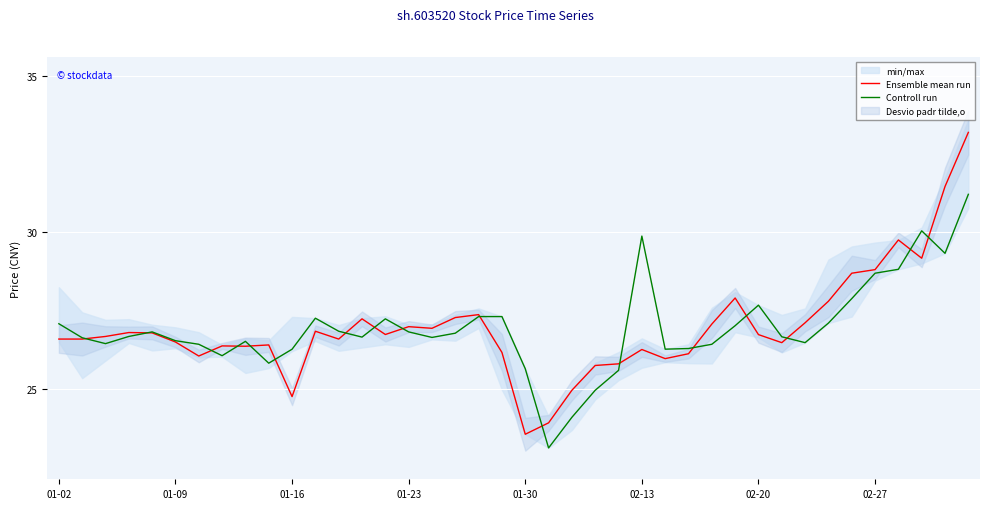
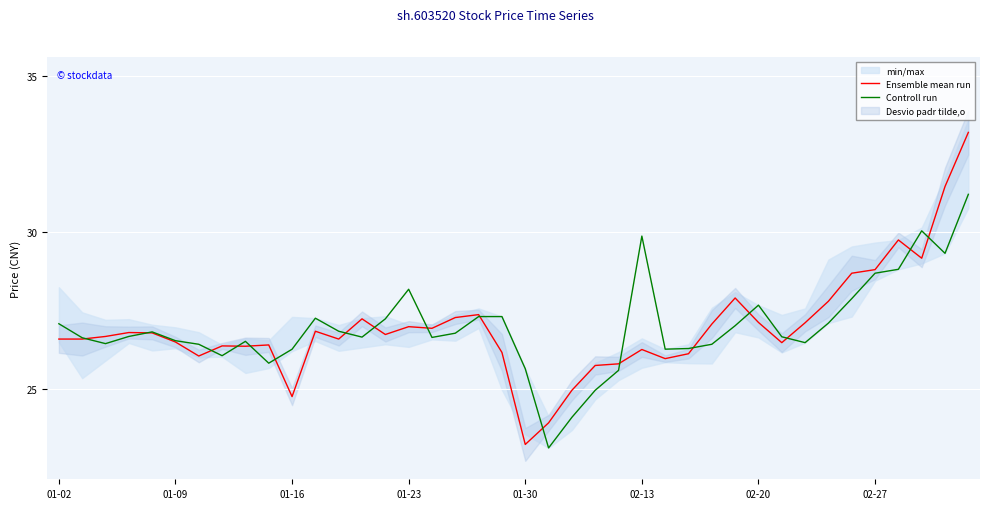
Controll run, 01-23: 26.8 -> 28.2
Ensemble mean run, 01-30: 23.6 -> 23.2
Ensemble mean run, 02-20: 26.7 -> 27.1
